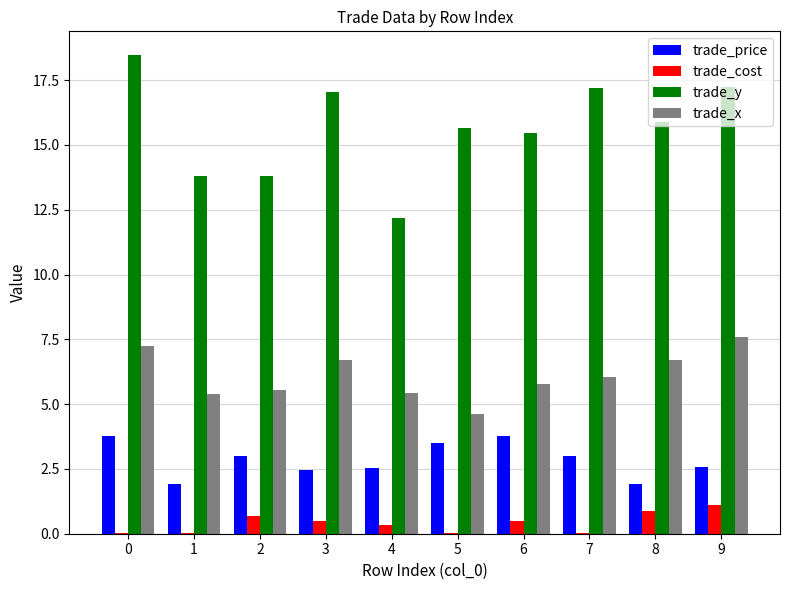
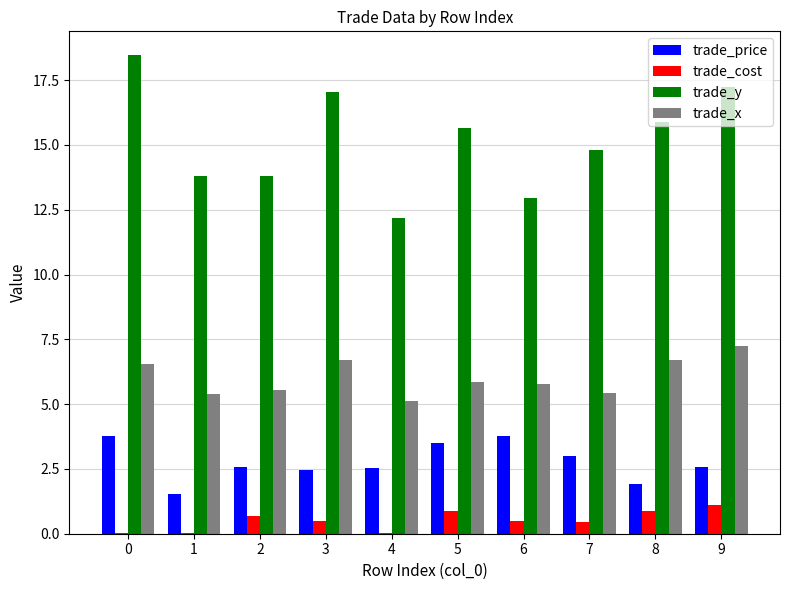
trade_x, 0: 7.2 -> 6.5
trade_price, 1: 1.9 -> 1.5
trade_price, 2: 3.0 -> 2.6
trade_cost, 4: 0.3 -> 0.0
trade_x, 4: 5.4 -> 5.1
trade_cost, 5: 0.0 -> 0.9
trade_x, 5: 4.6 -> 5.8
trade_y, 6: 15.5 -> 13.0
trade_cost, 7: 0.0 -> 0.5
trade_y, 7: 17.2 -> 14.8
trade_x, 7: 6.0 -> 5.4
trade_x, 9: 7.6 -> 7.2
